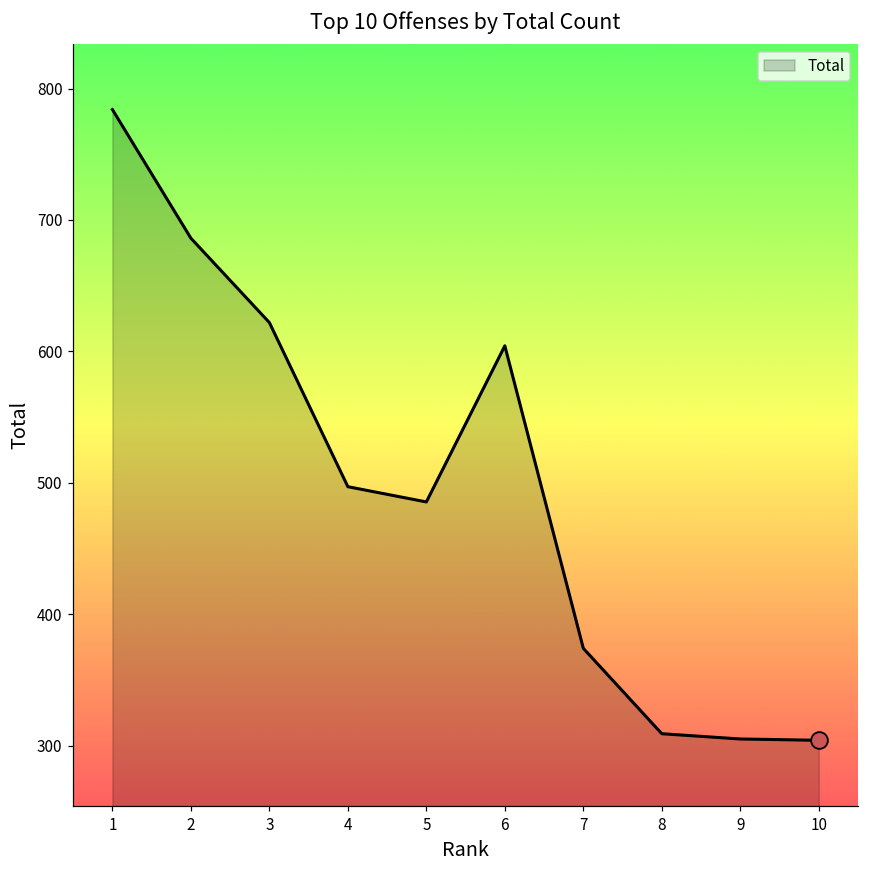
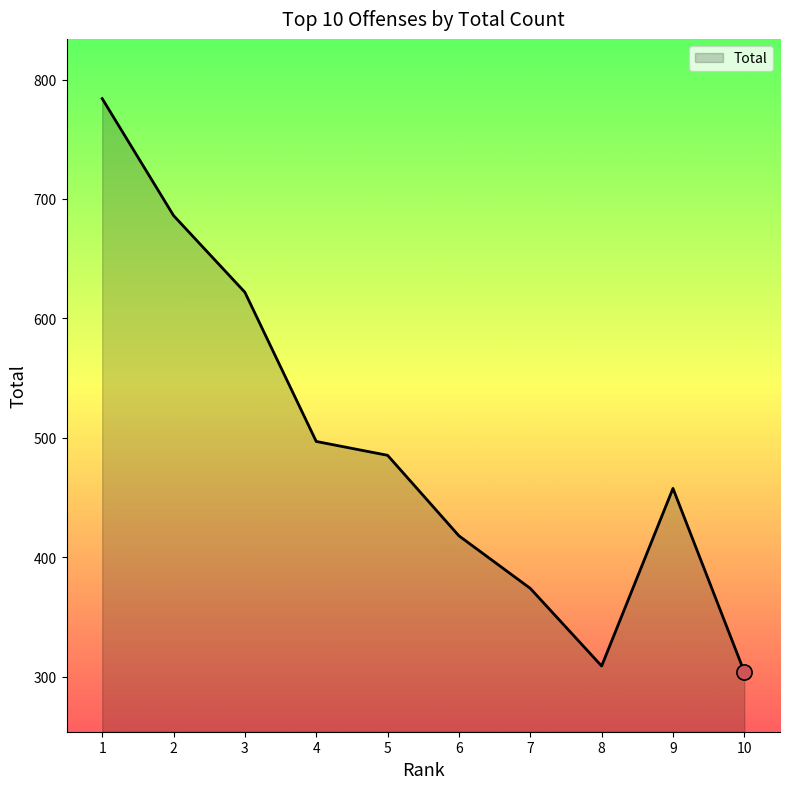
Total, 6: 604 -> 418
Total, 9: 305 -> 458
